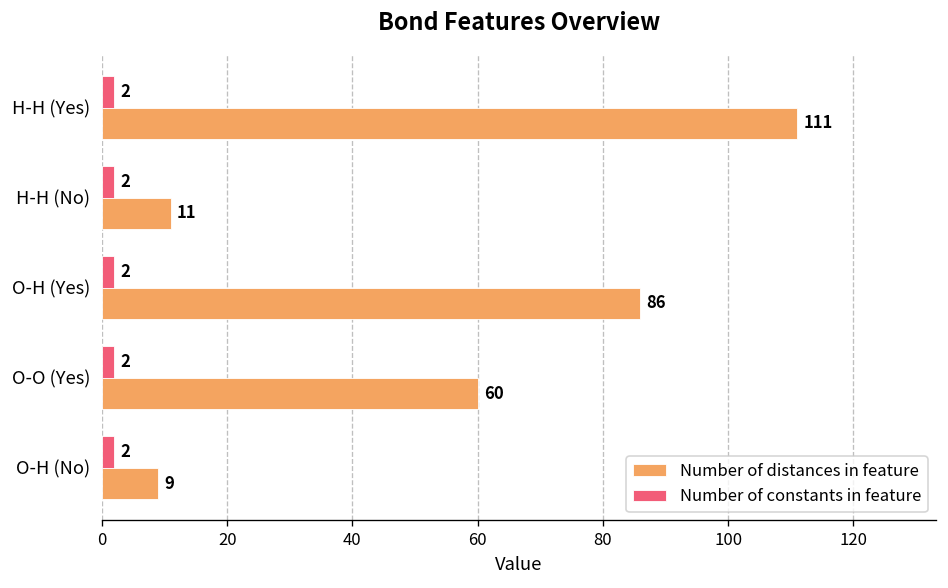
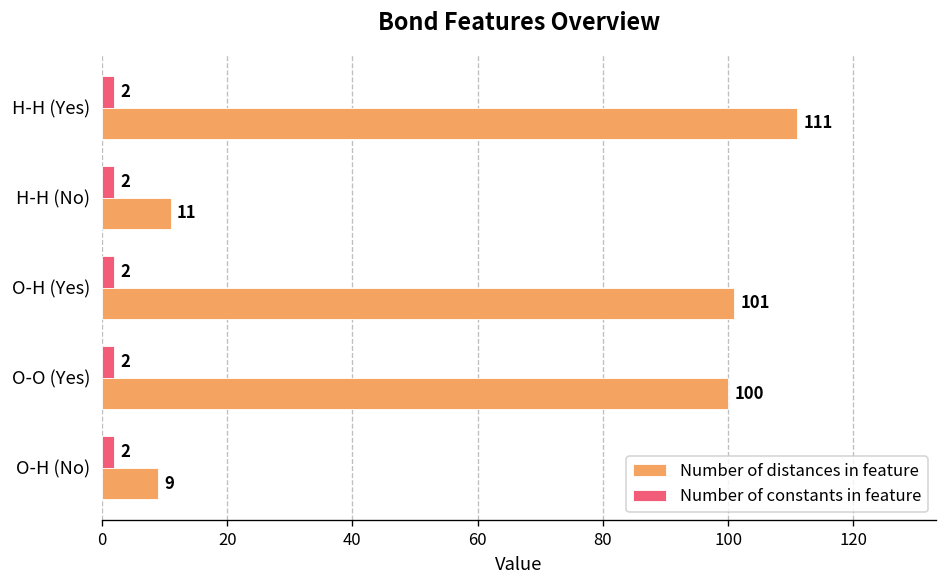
Number of distances in feature, O-H (Yes): 86 -> 101
Number of distances in feature, O-O (Yes): 60 -> 100
